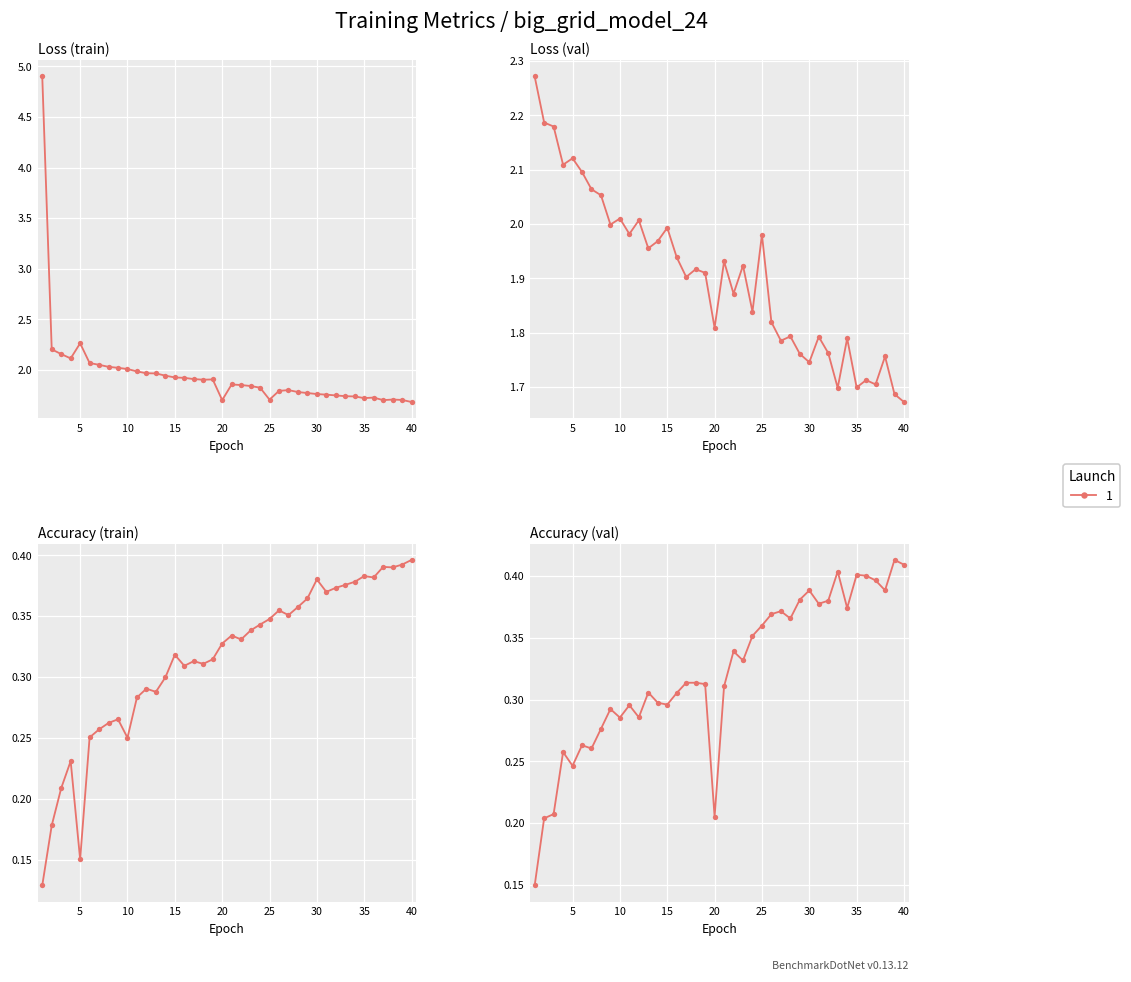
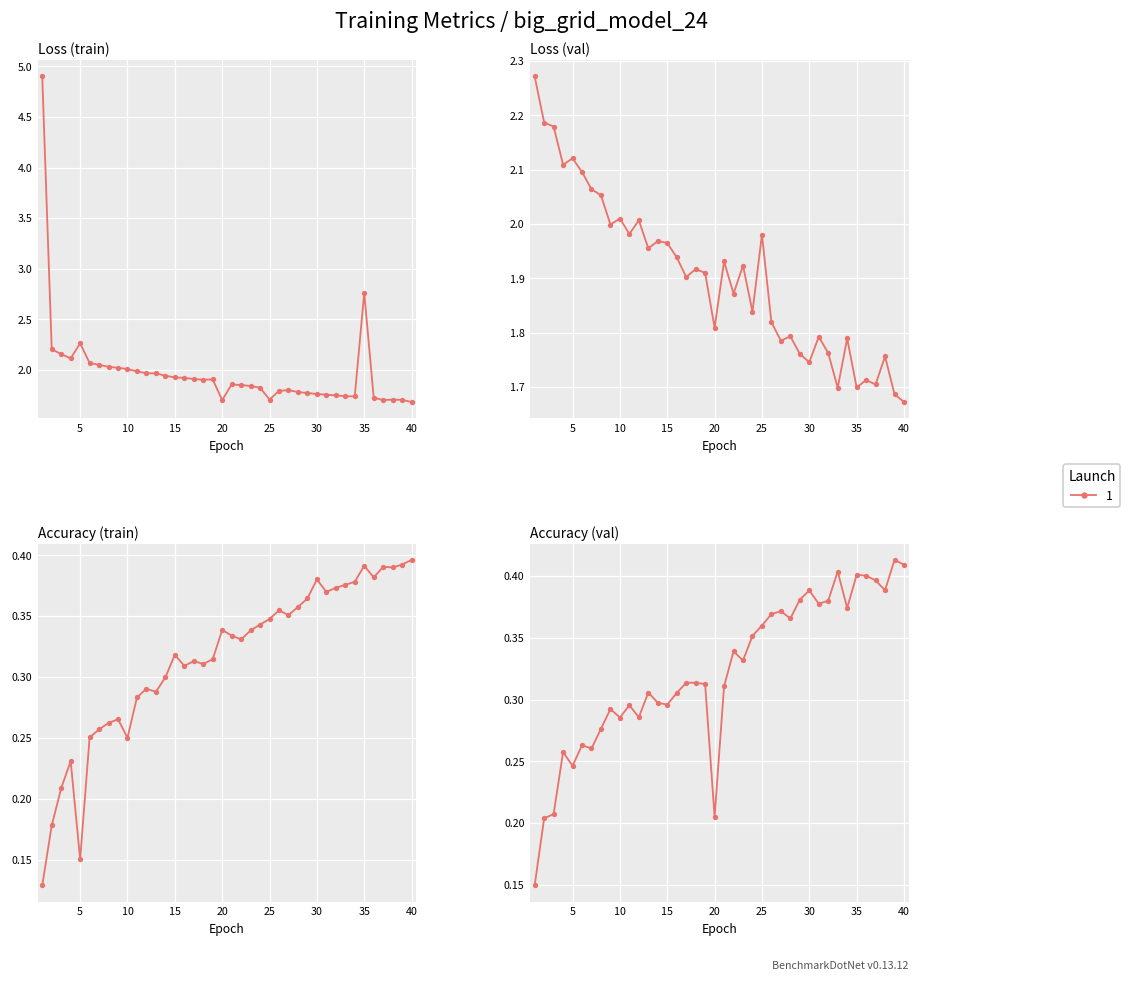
Loss (train), 35: 1.7 -> 2.8
Loss (val), 15: 1.99 -> 1.97
Accuracy (train), 20: 0.327 -> 0.339
Accuracy (train), 35: 0.383 -> 0.391
